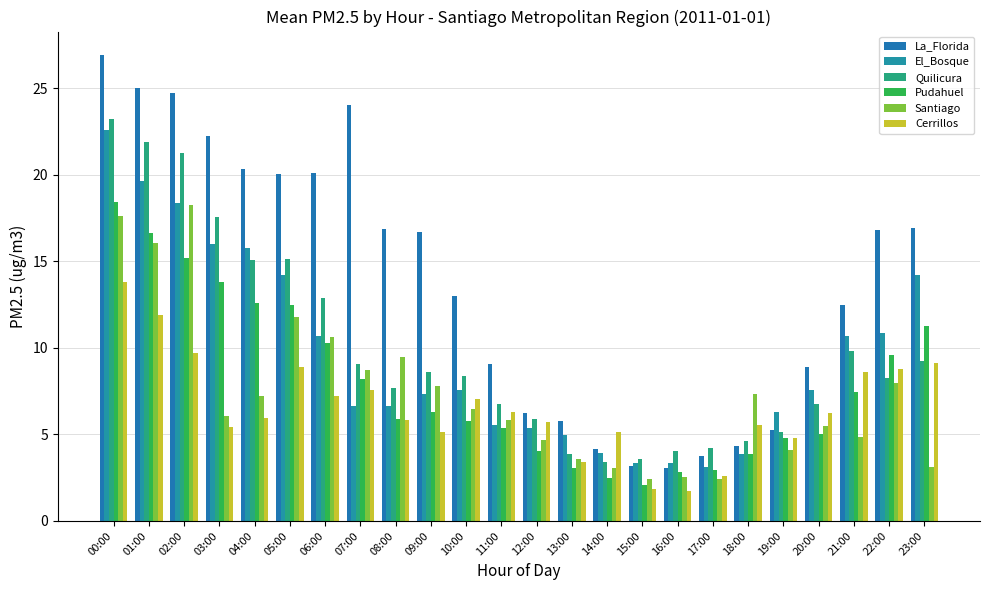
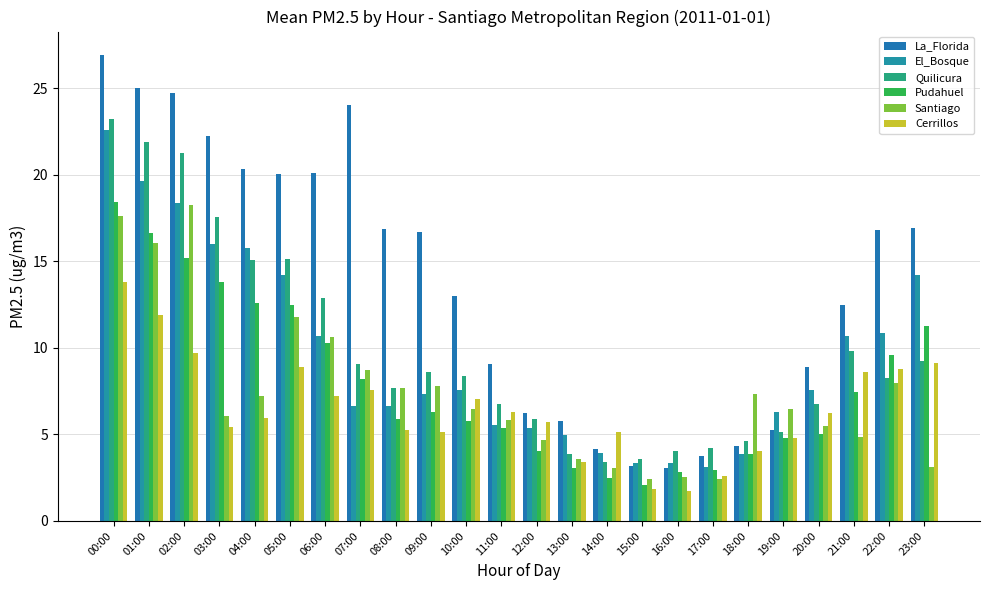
Santiago, 08:00: 9.5 -> 7.7
Cerrillos, 08:00: 5.8 -> 5.2
Cerrillos, 18:00: 5.6 -> 4.1
Santiago, 19:00: 4.1 -> 6.5
